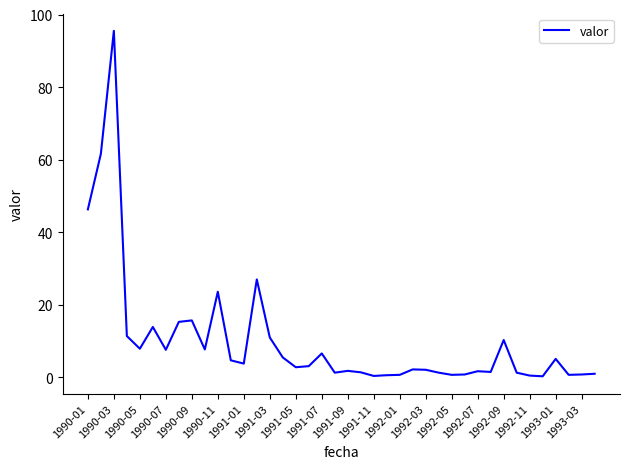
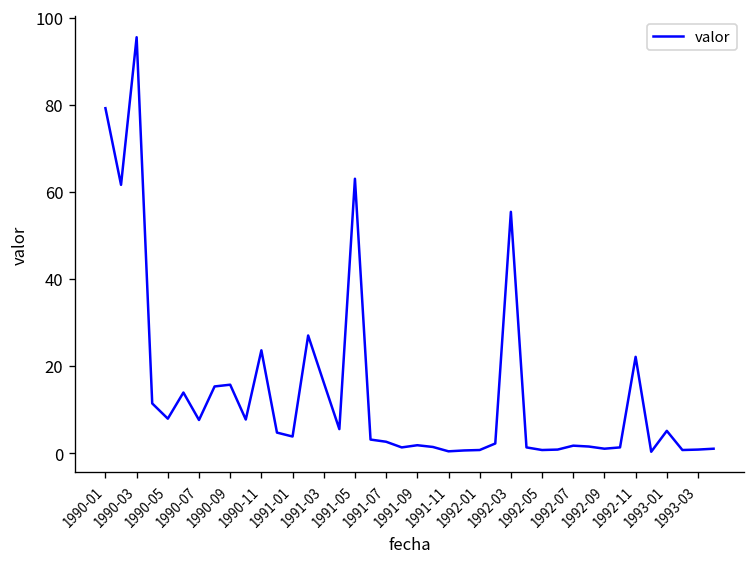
1990-01: 46 -> 79
1991-03: 11 -> 16
1991-05: 3 -> 63
1991-07: 7 -> 3
1992-03: 2 -> 55
1992-09: 10 -> 1
1992-11: 1 -> 22
